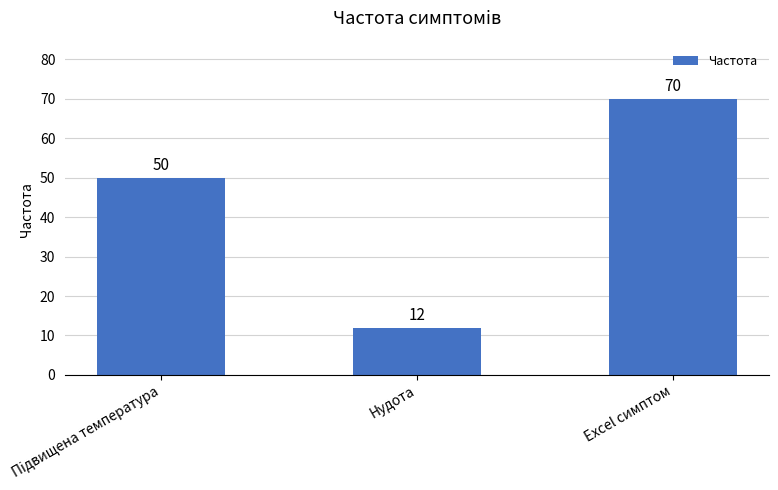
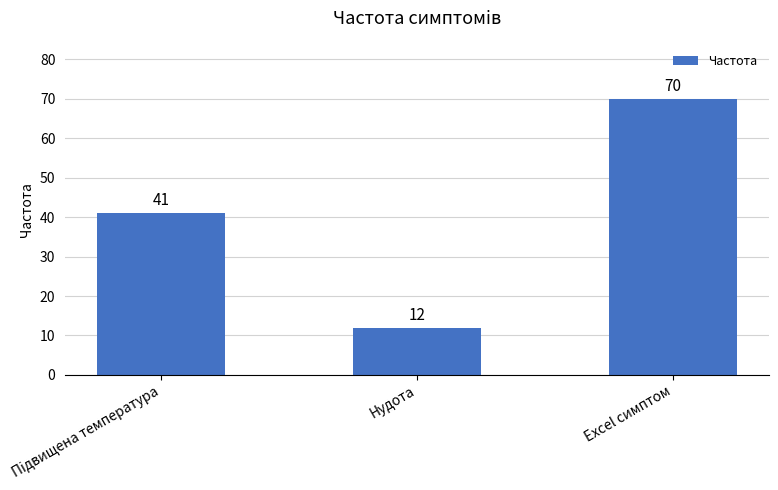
Підвищена температура: 50 -> 41
